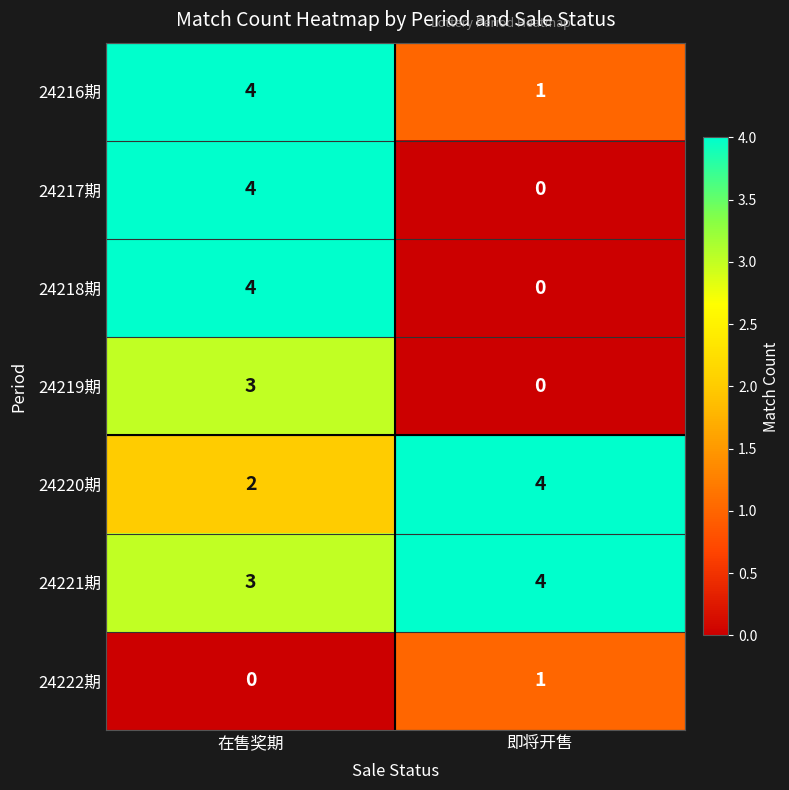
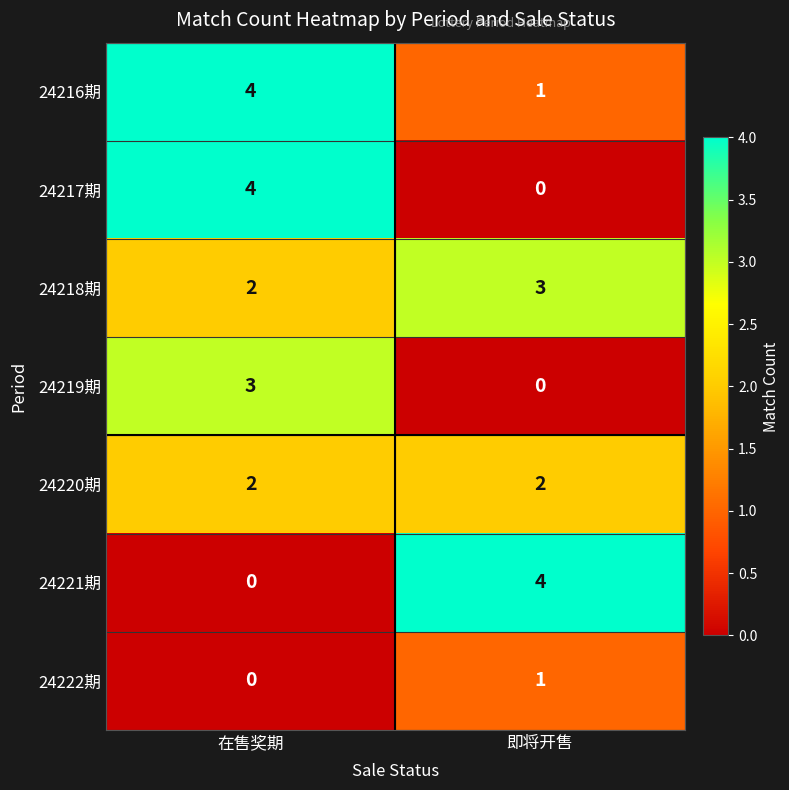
24218期, 在售奖期: 4 -> 2
24218期, 即将开售: 0 -> 3
24220期, 即将开售: 4 -> 2
24221期, 在售奖期: 3 -> 0
